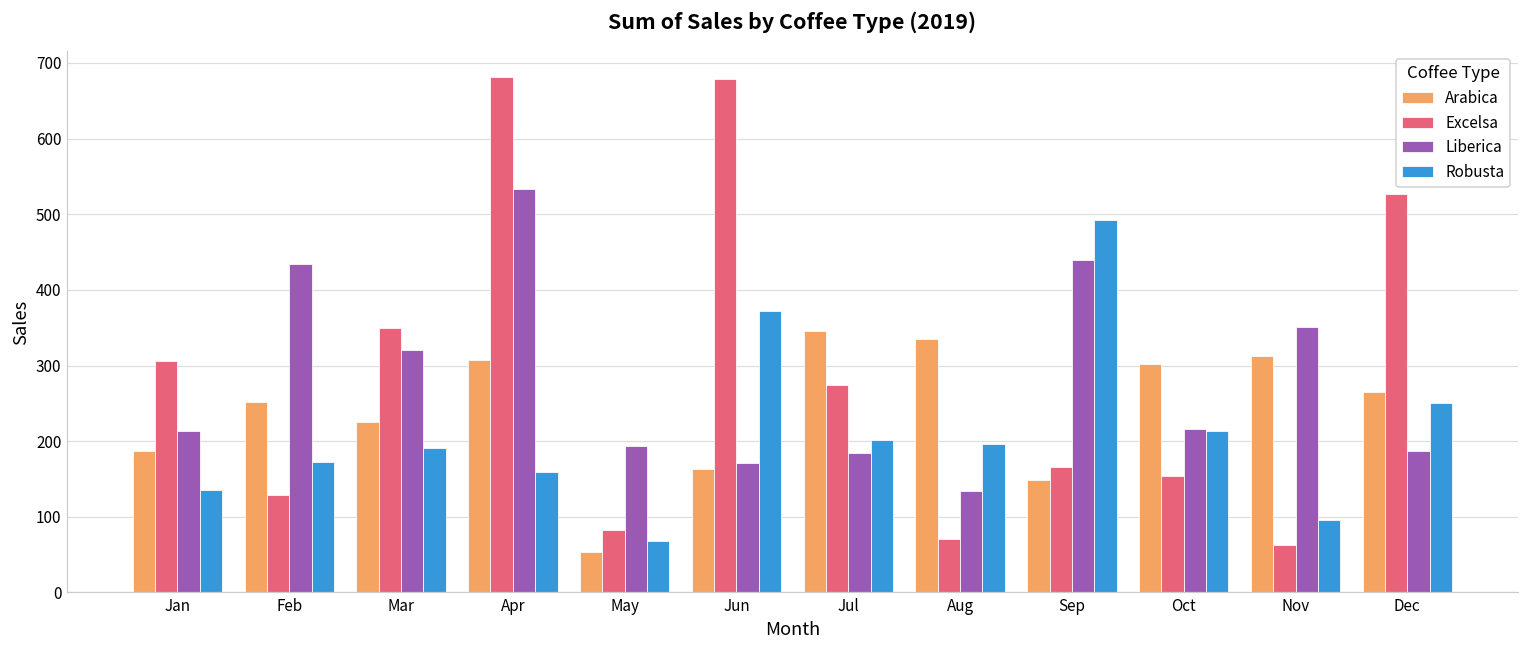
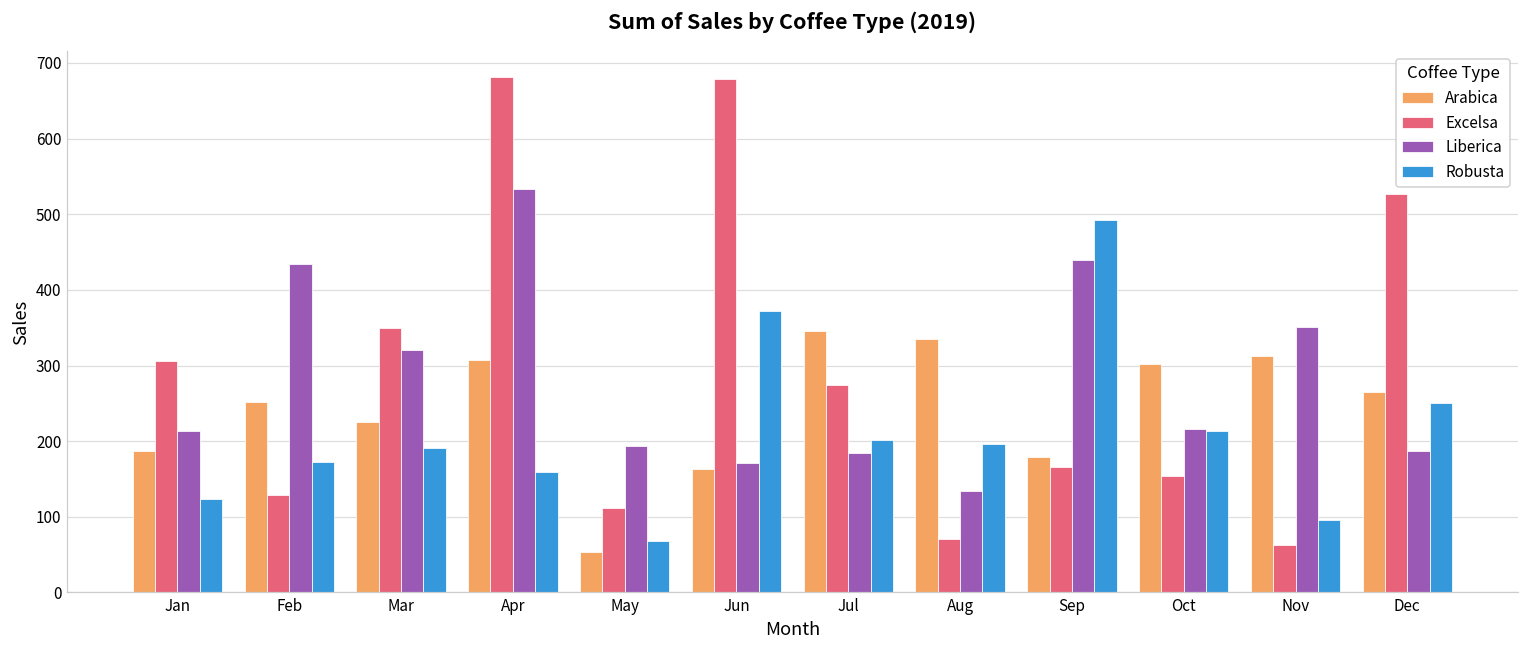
Robusta, Jan: 140 -> 120
Excelsa, May: 80 -> 110
Arabica, Sep: 150 -> 180
